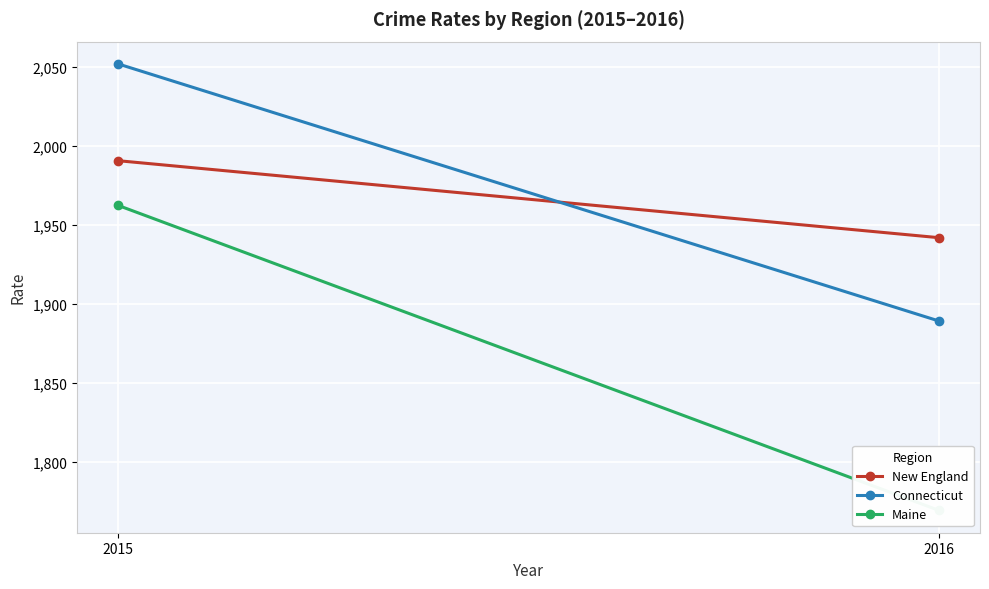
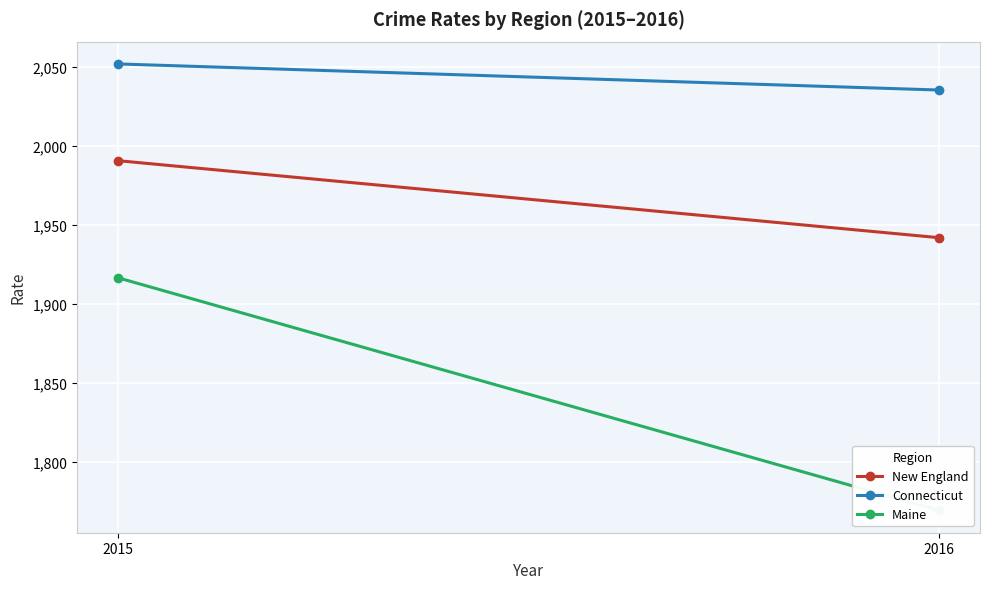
Maine, 2015: 1,962 -> 1,916
Connecticut, 2016: 1,889 -> 2,035
